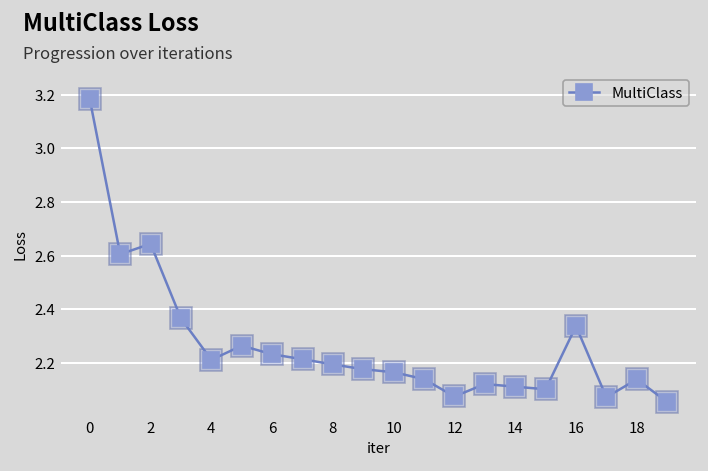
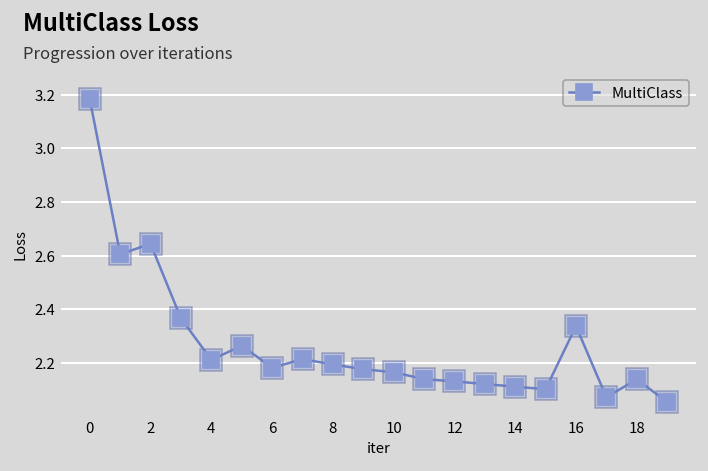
6: 2.23 -> 2.18
12: 2.07 -> 2.13
